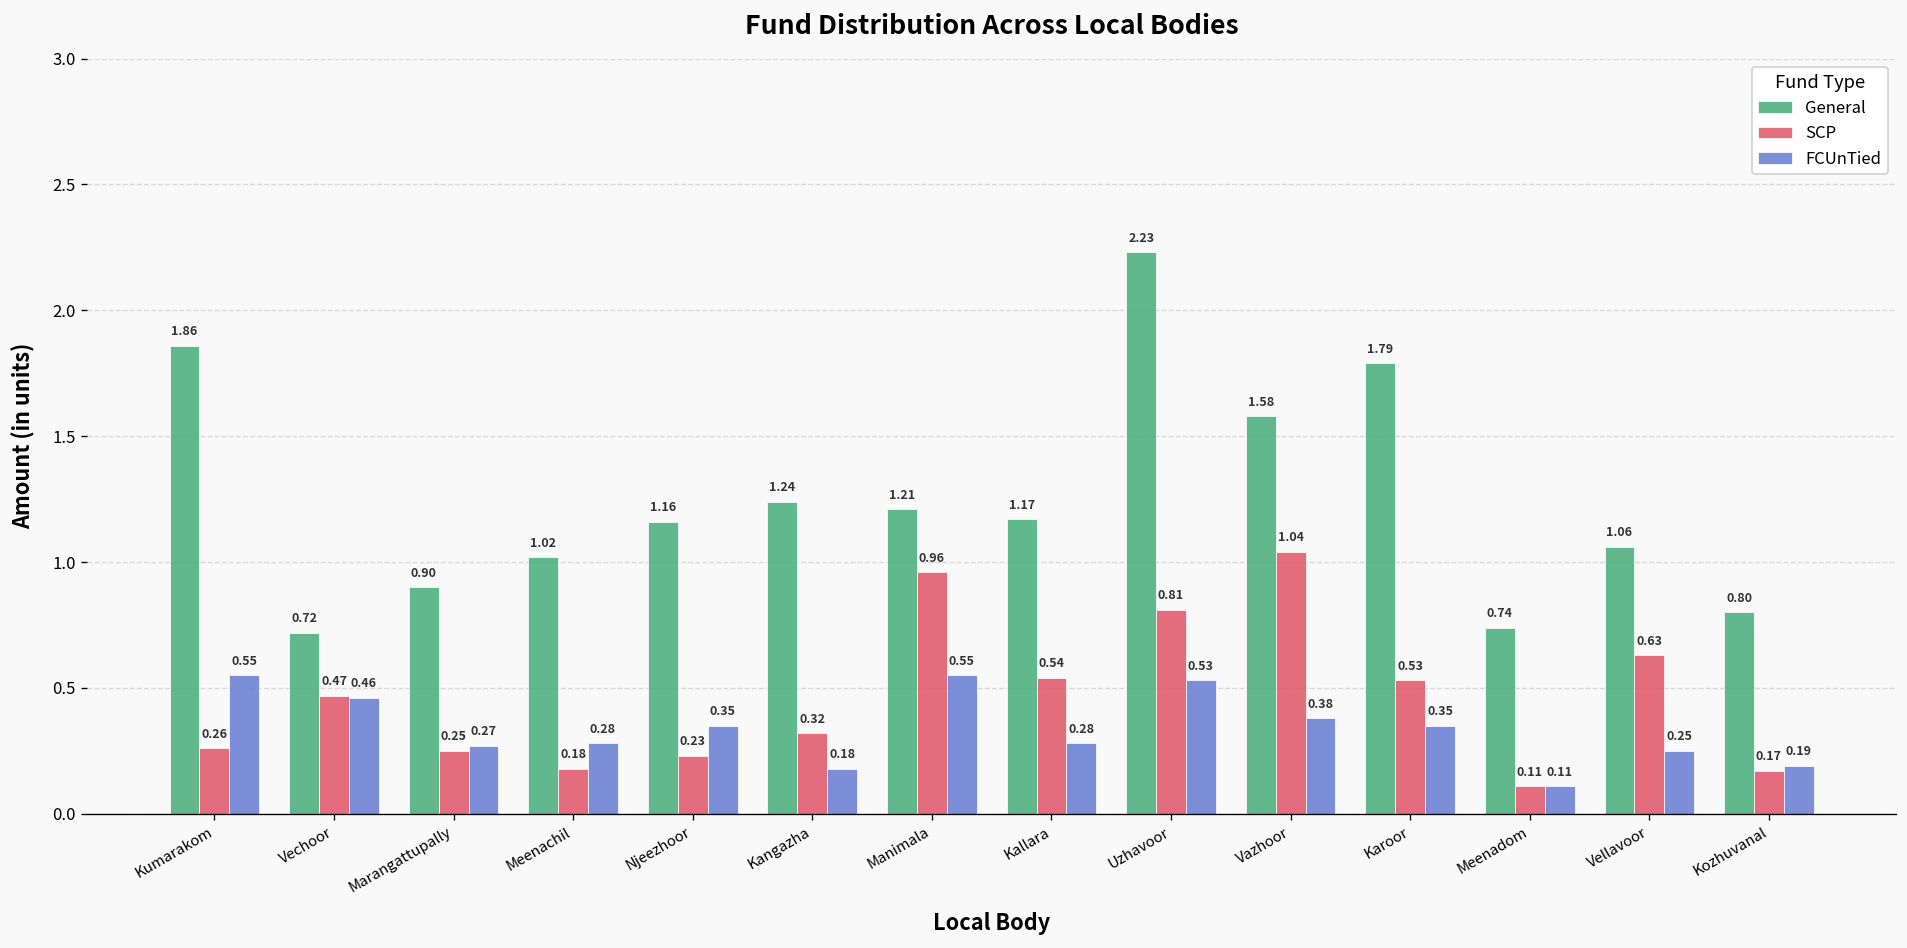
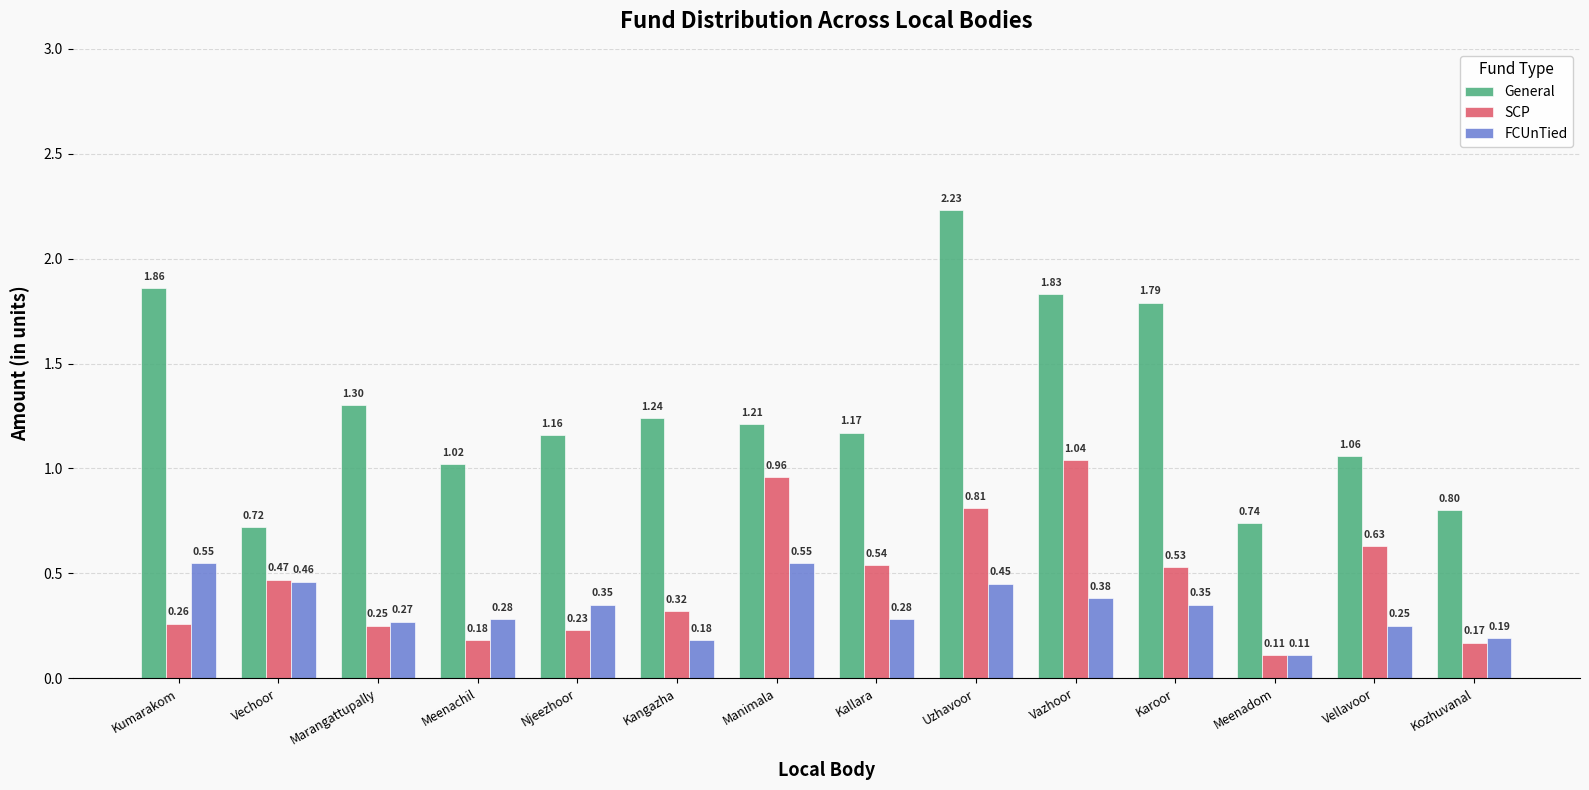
General, Marangattupally: 0.90 -> 1.30
FCUnTied, Uzhavoor: 0.53 -> 0.45
General, Vazhoor: 1.58 -> 1.83
